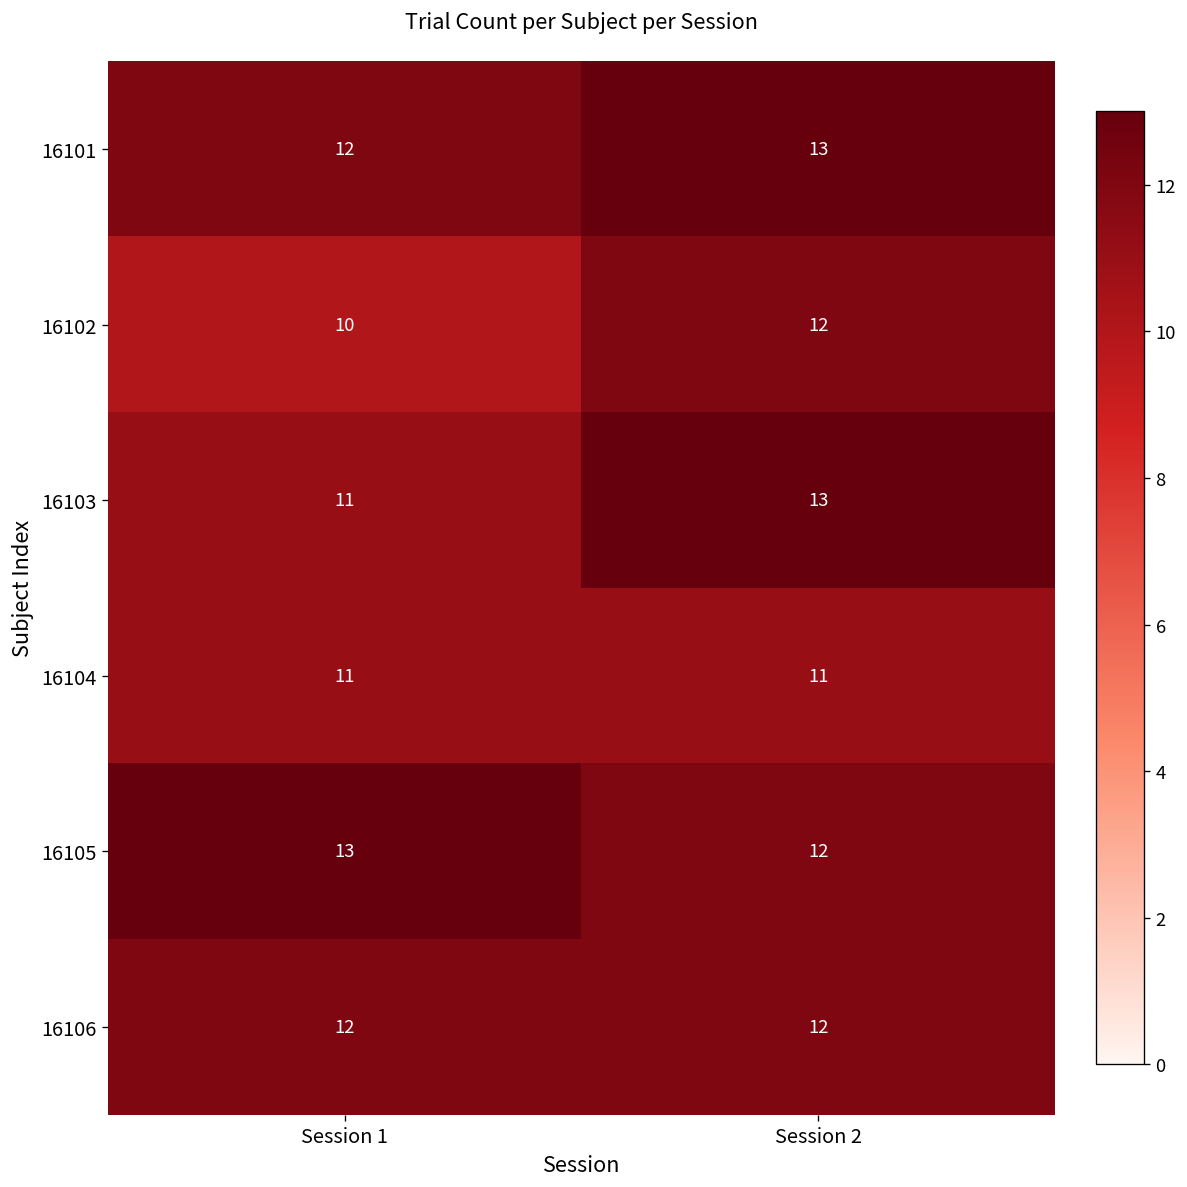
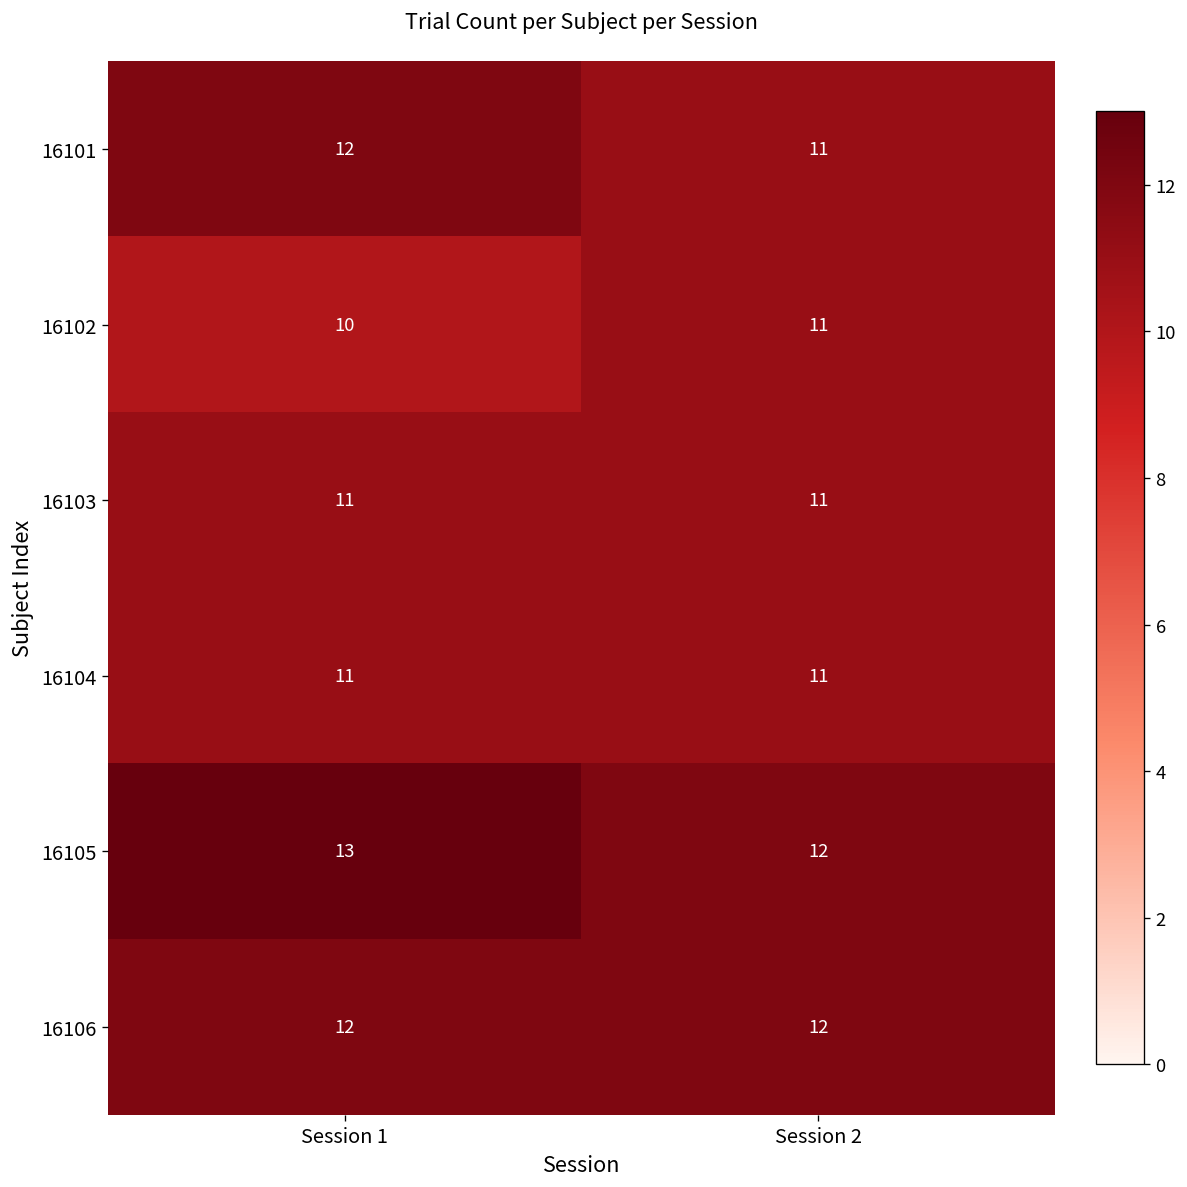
16101, Session 2: 13 -> 11
16102, Session 2: 12 -> 11
16103, Session 2: 13 -> 11
